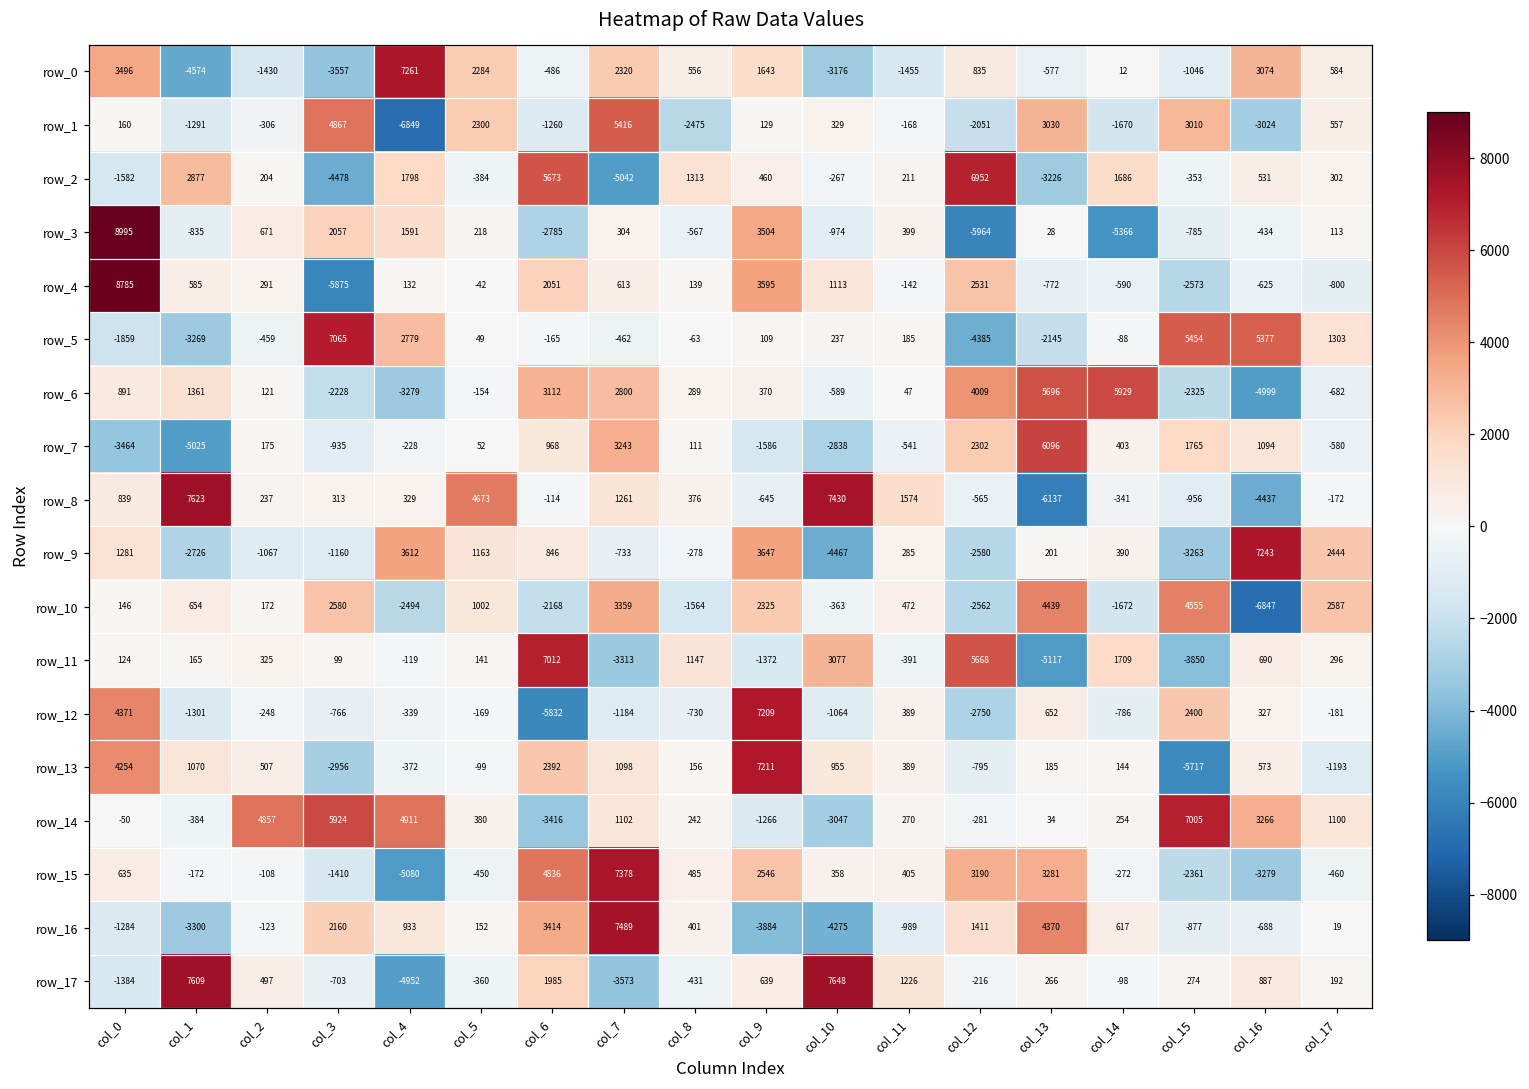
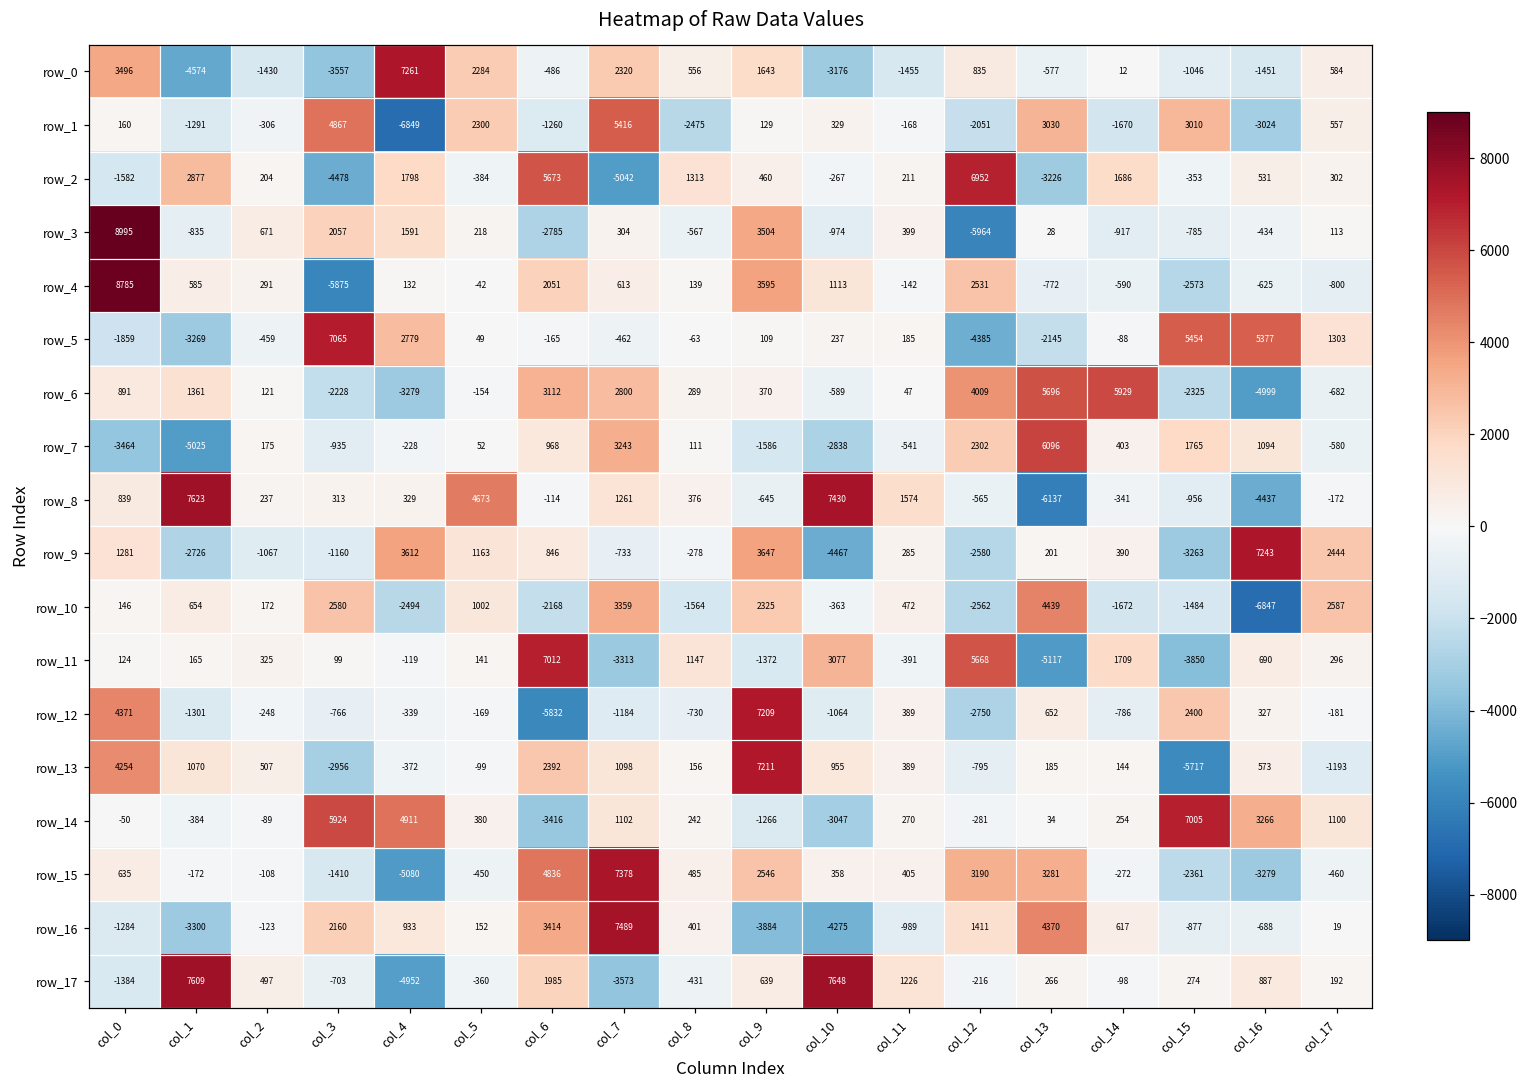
row_0, col_16: 3074 -> -1451
row_3, col_14: -5366 -> -917
row_10, col_15: 4555 -> -1484
row_14, col_2: 4857 -> -89
